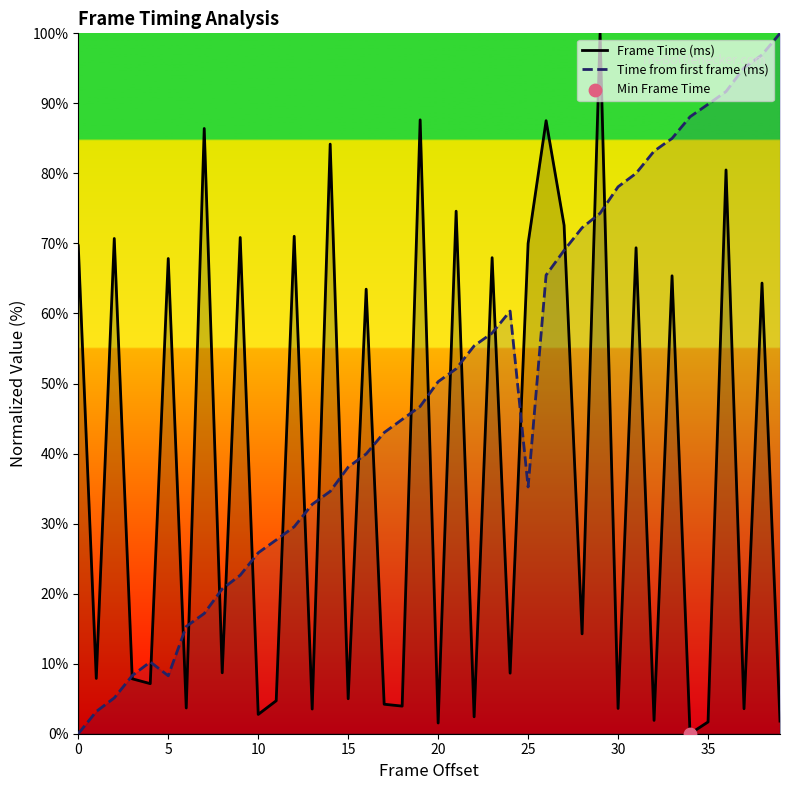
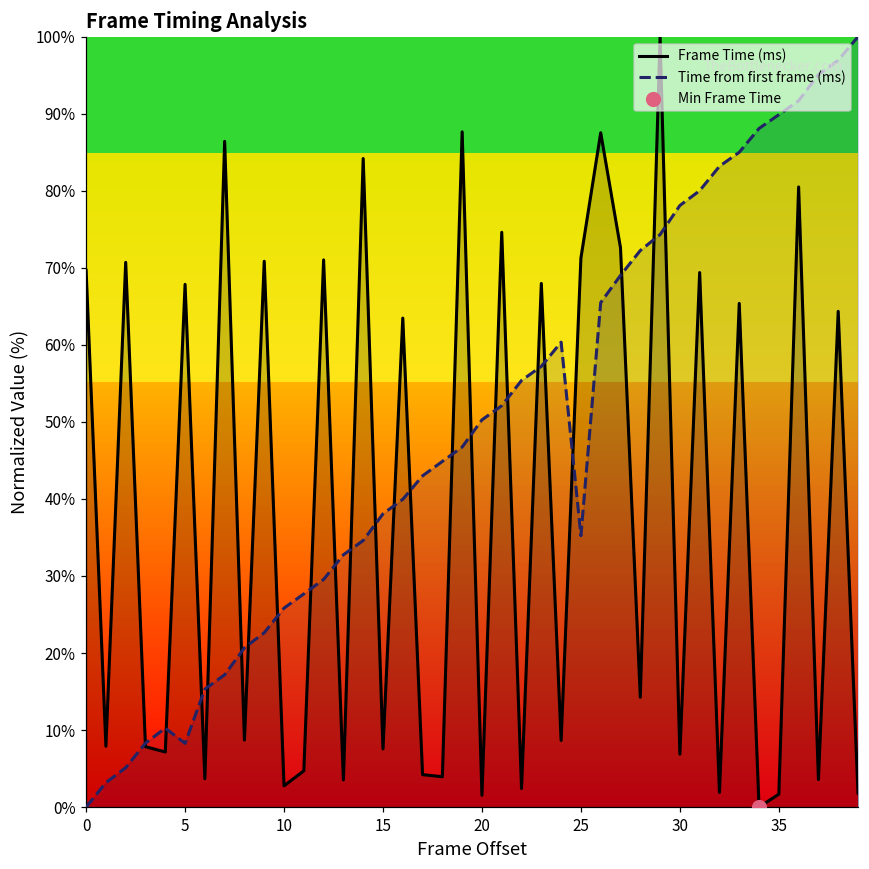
Frame Time (ms), 15: 5% -> 8%
Frame Time (ms), 25: 70% -> 71%
Frame Time (ms), 30: 4% -> 7%
